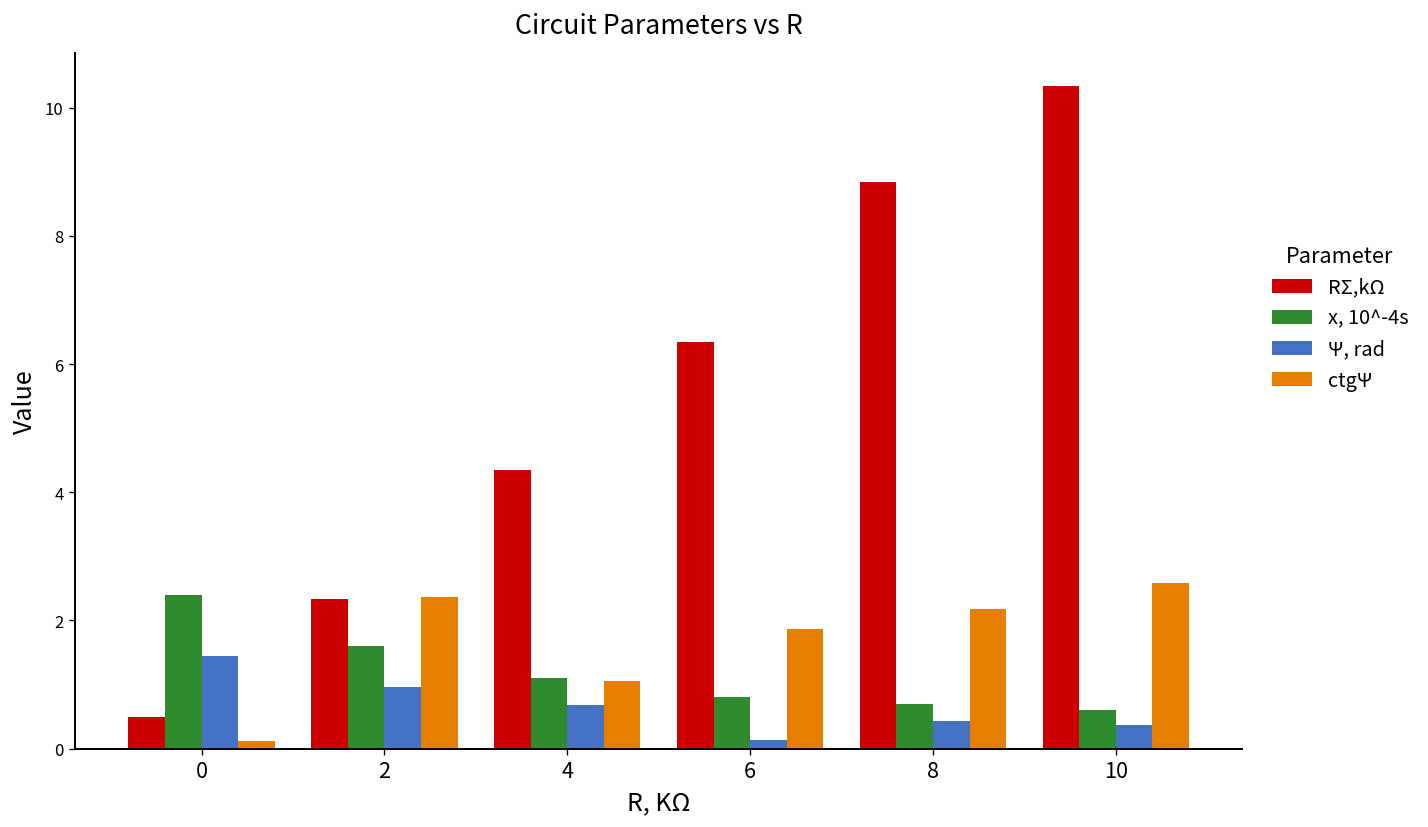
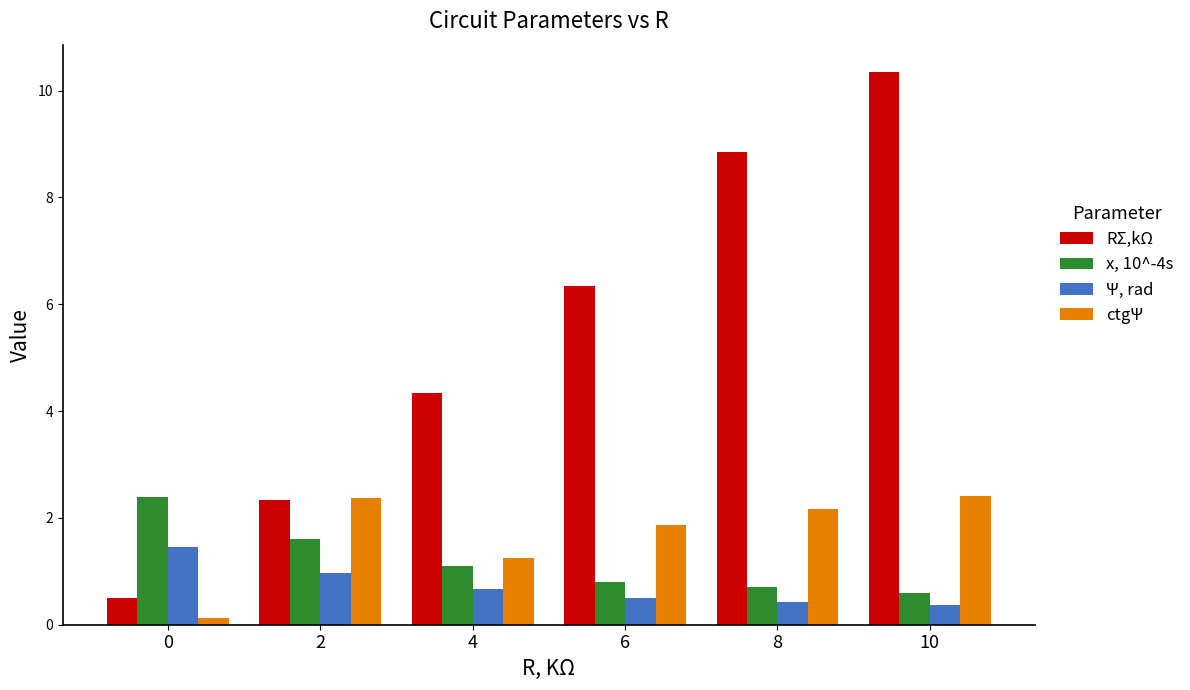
ctgΨ, 4: 1.1 -> 1.2
Ψ, rad, 6: 0.1 -> 0.5
ctgΨ, 10: 2.6 -> 2.4
